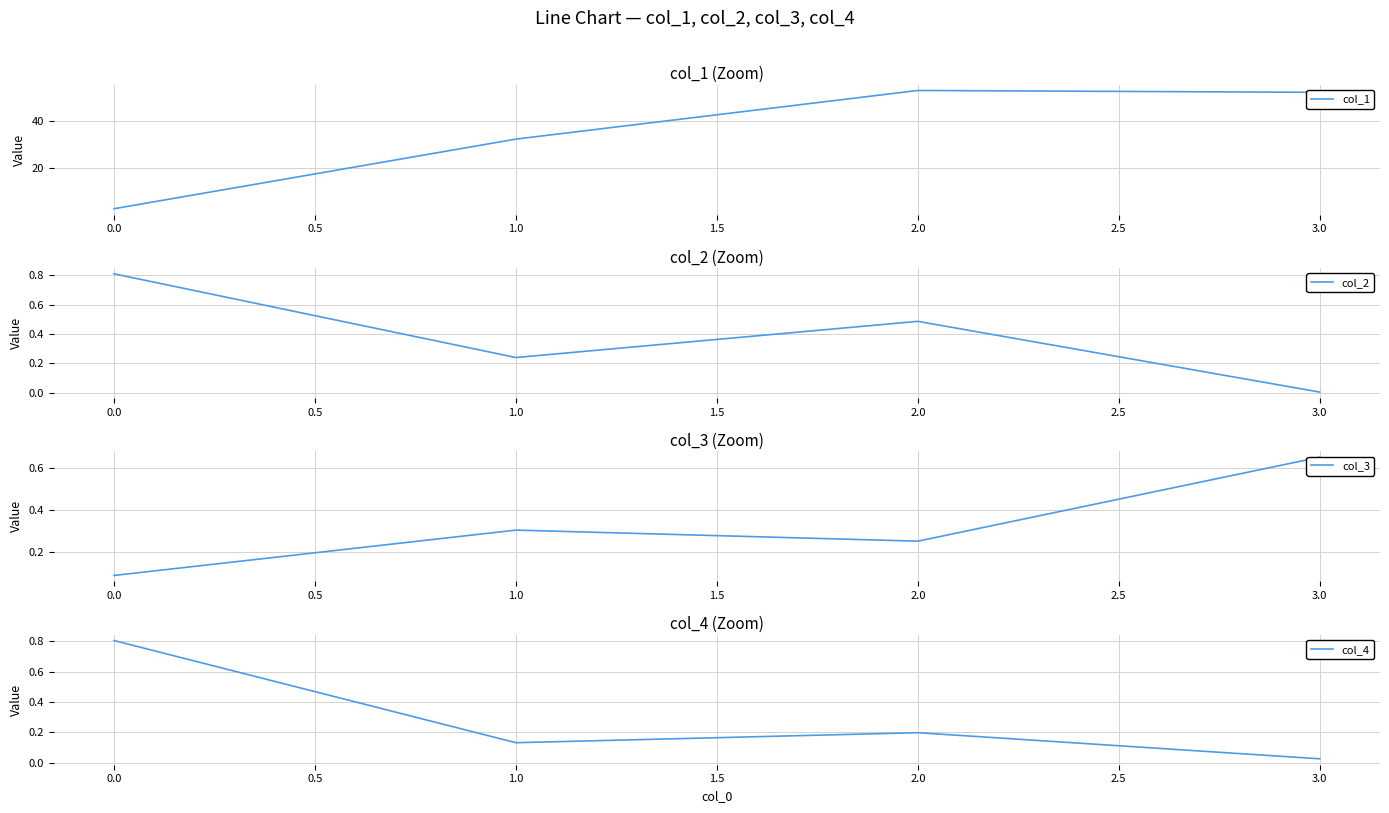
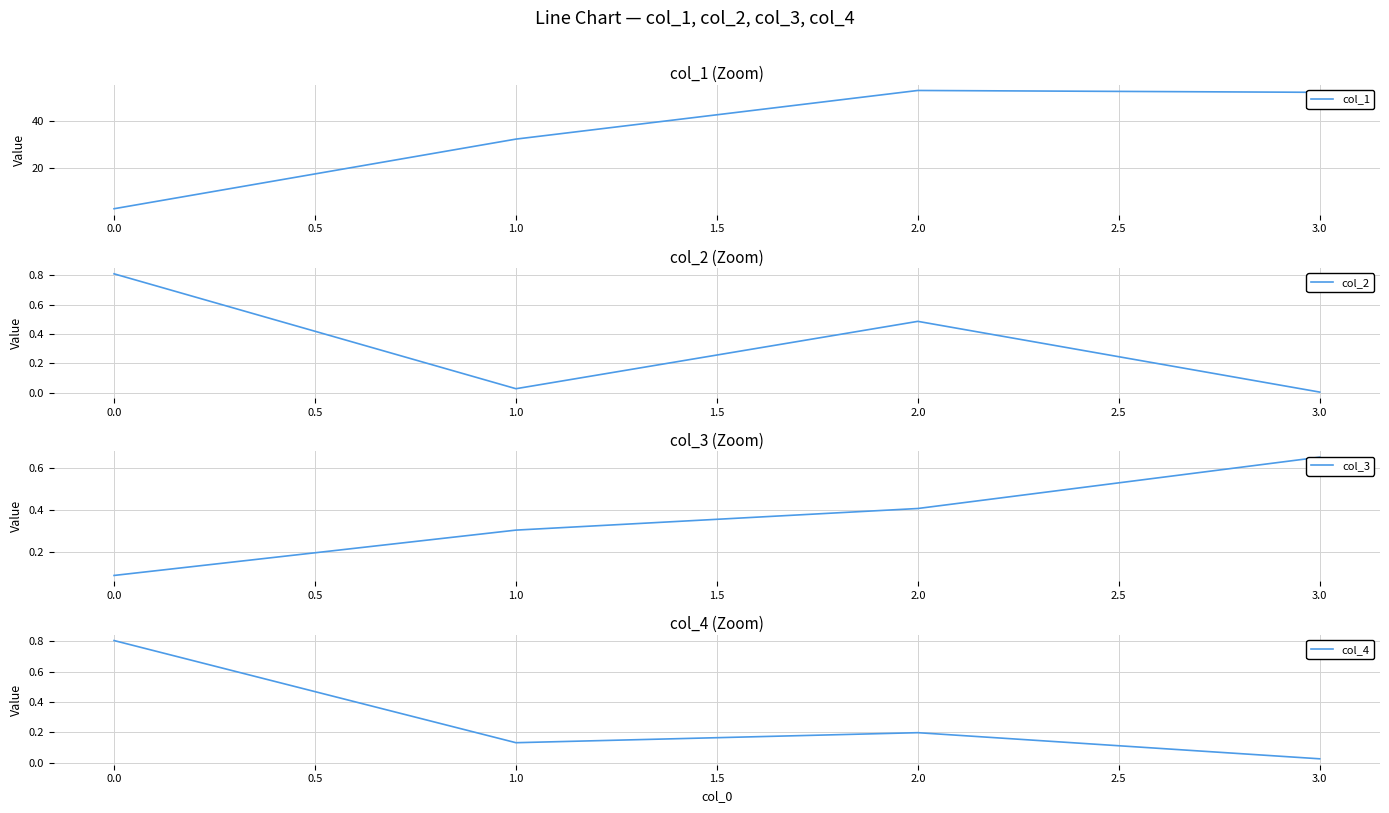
col_2 (Zoom), 1.0: 0.24 -> 0.03
col_3 (Zoom), 2.0: 0.25 -> 0.41
